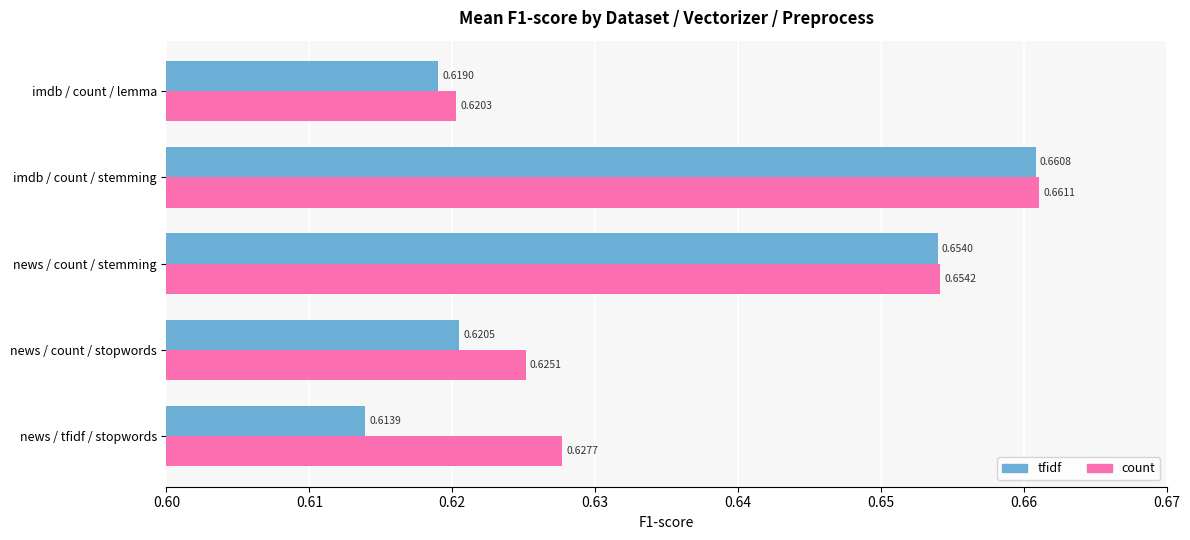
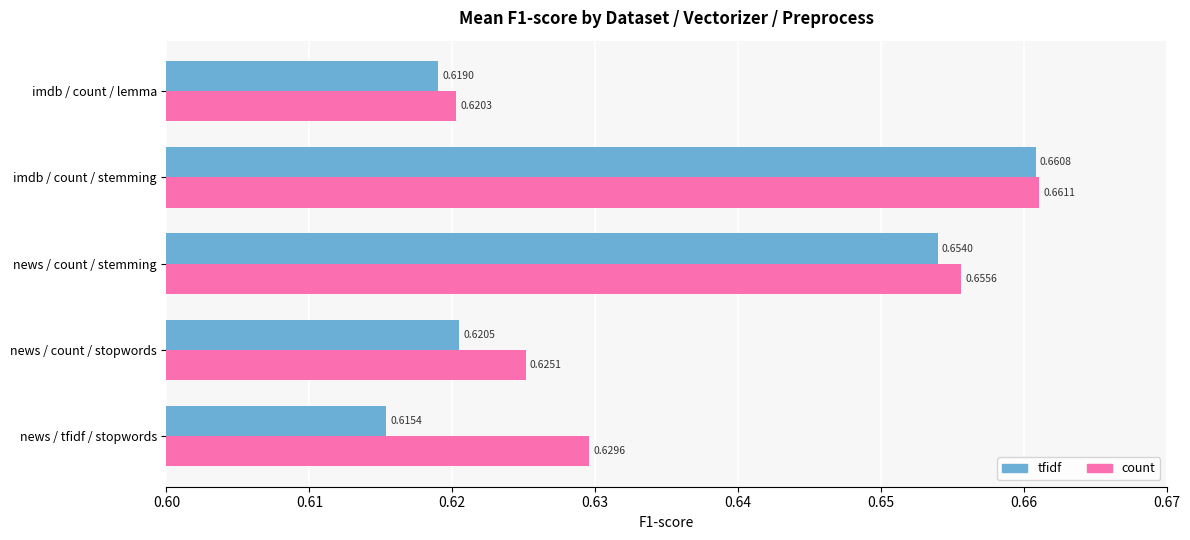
count, news / count / stemming: 0.6542 -> 0.6556
tfidf, news / tfidf / stopwords: 0.6139 -> 0.6154
count, news / tfidf / stopwords: 0.6277 -> 0.6296
